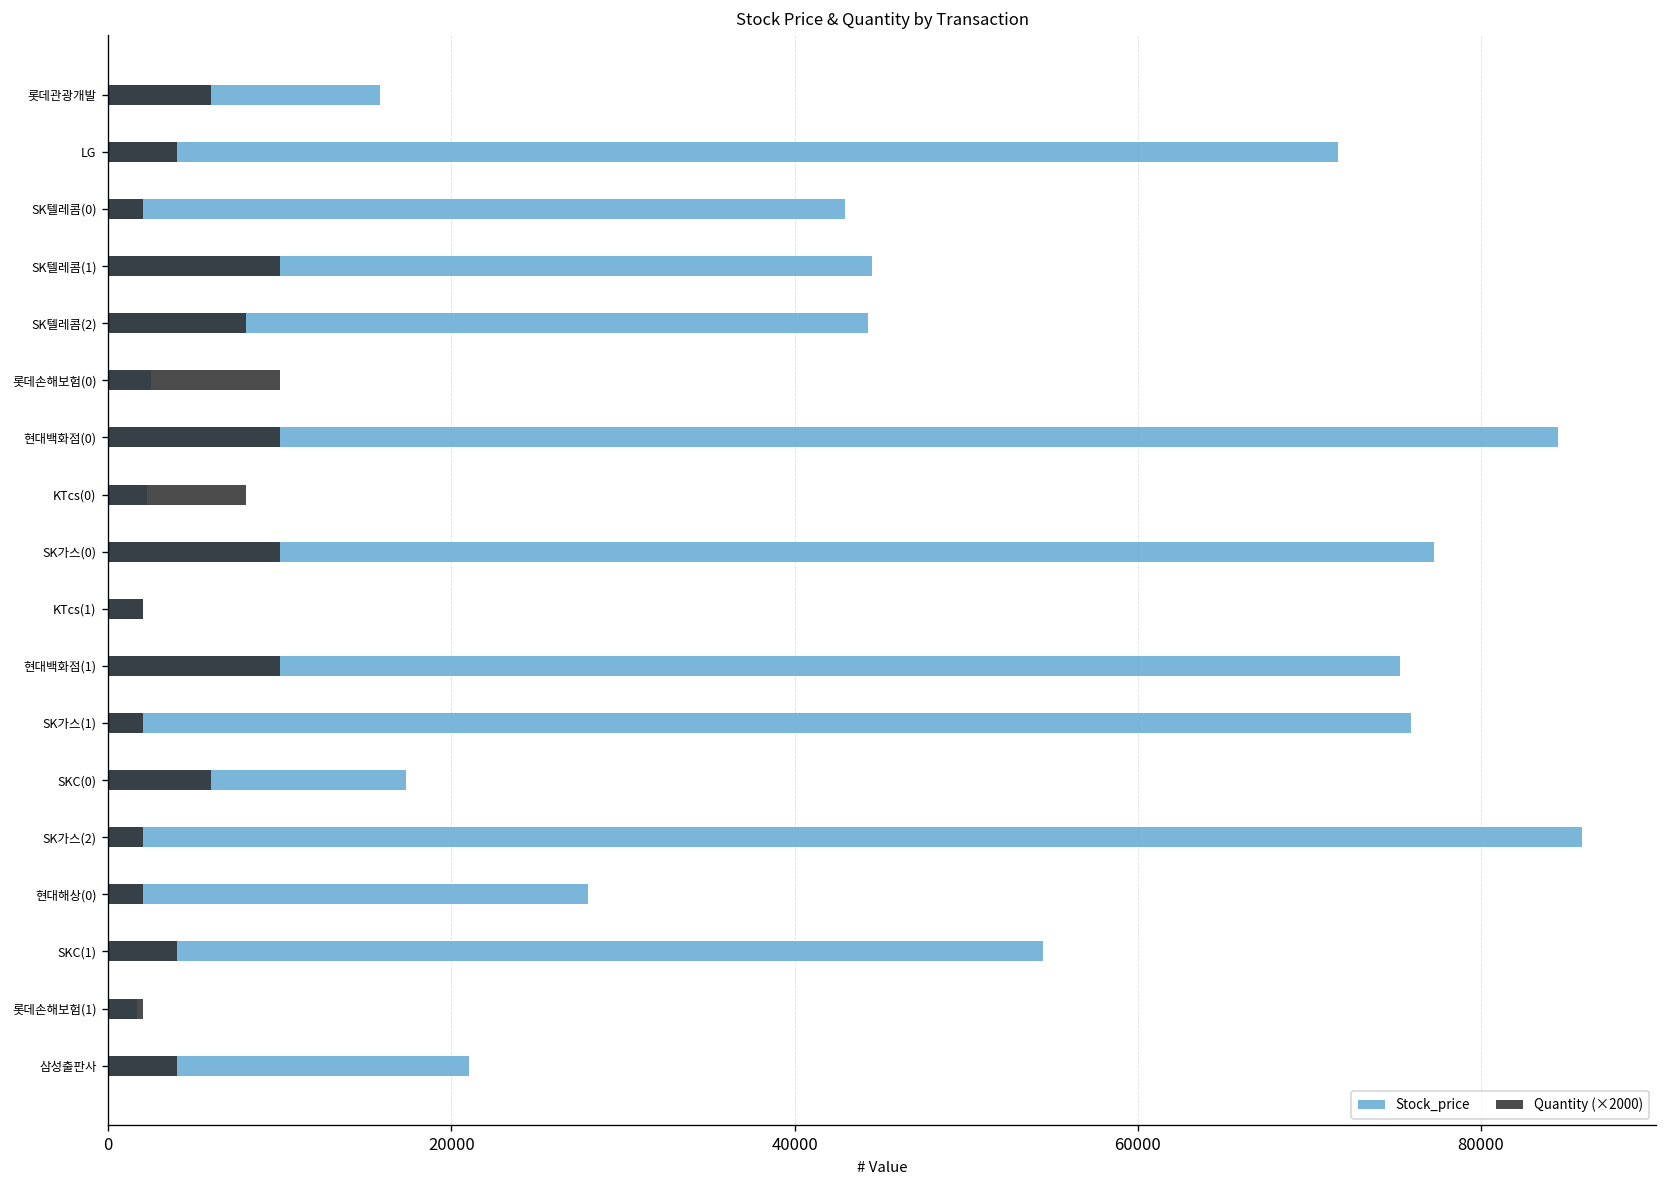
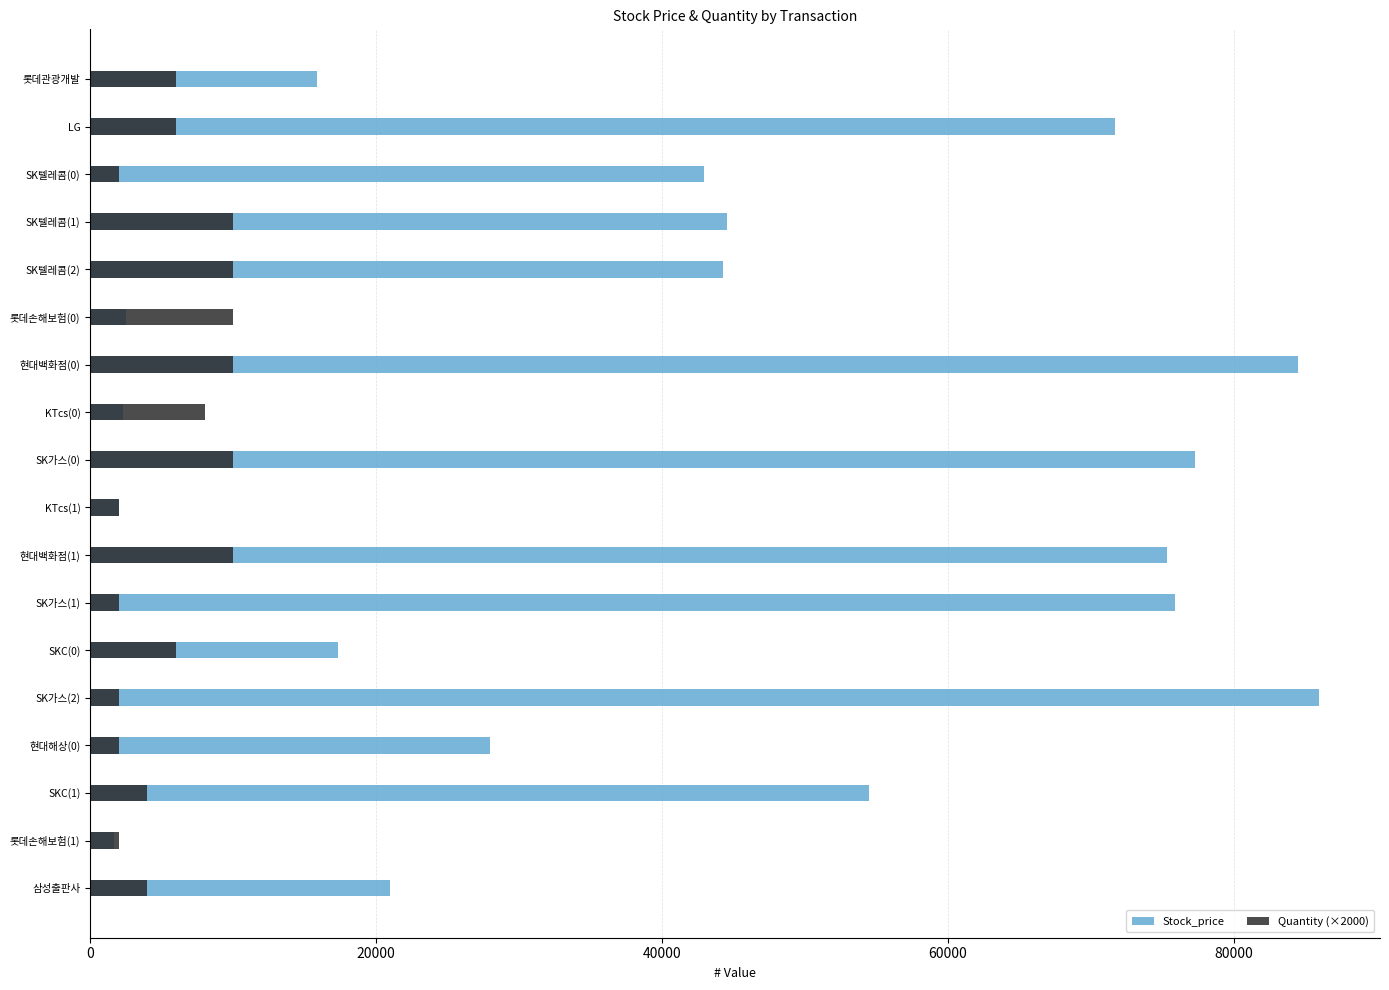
Quantity (×2000), LG: 4000 -> 6000
Quantity (×2000), SK텔레콤(2): 8000 -> 10000
